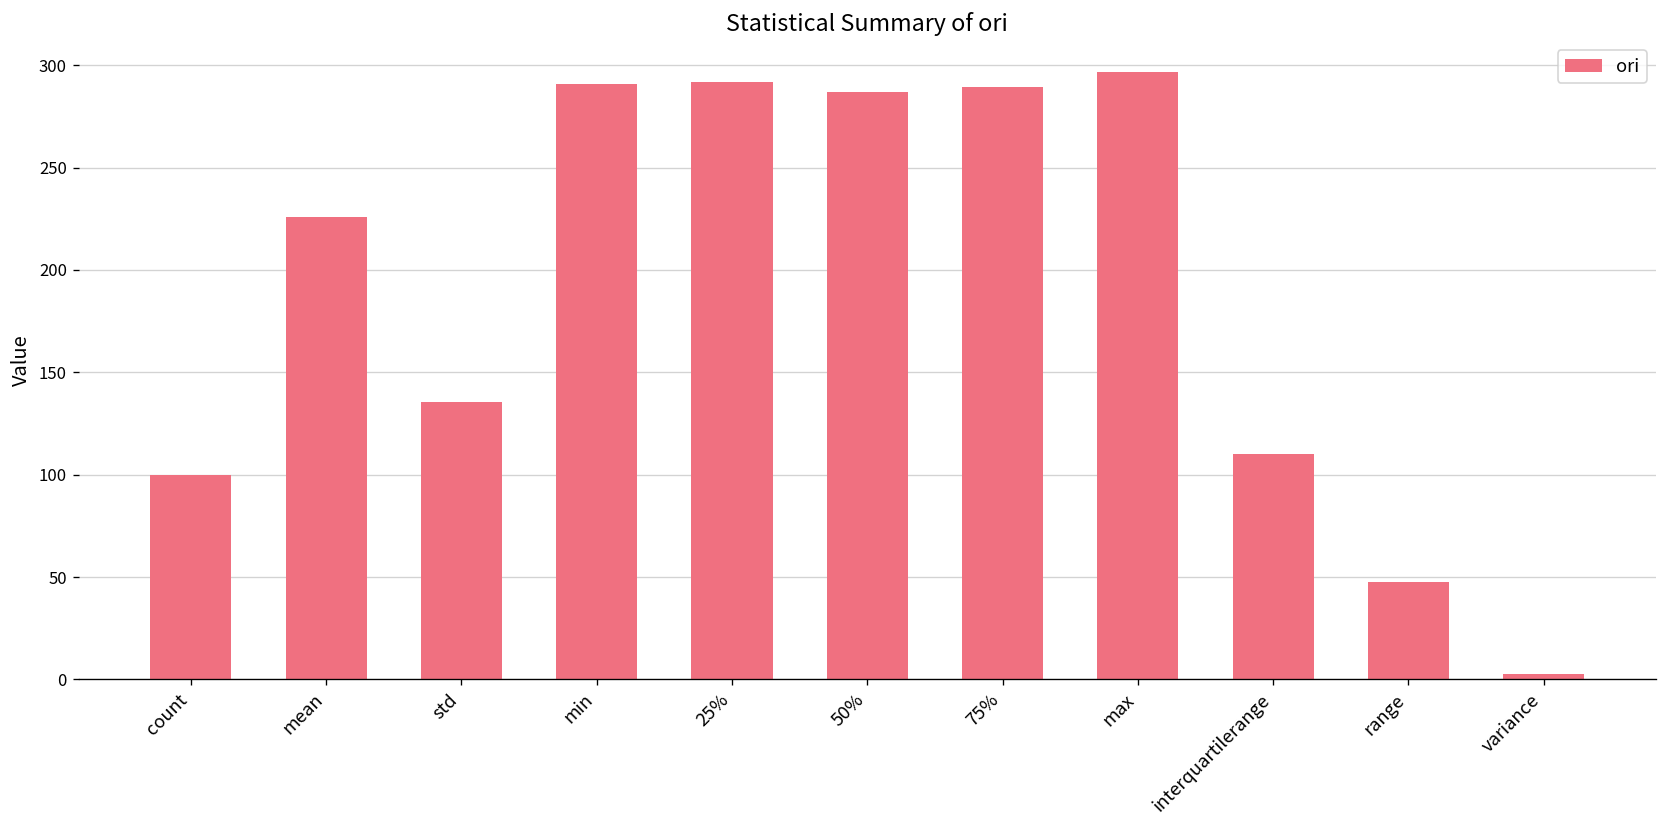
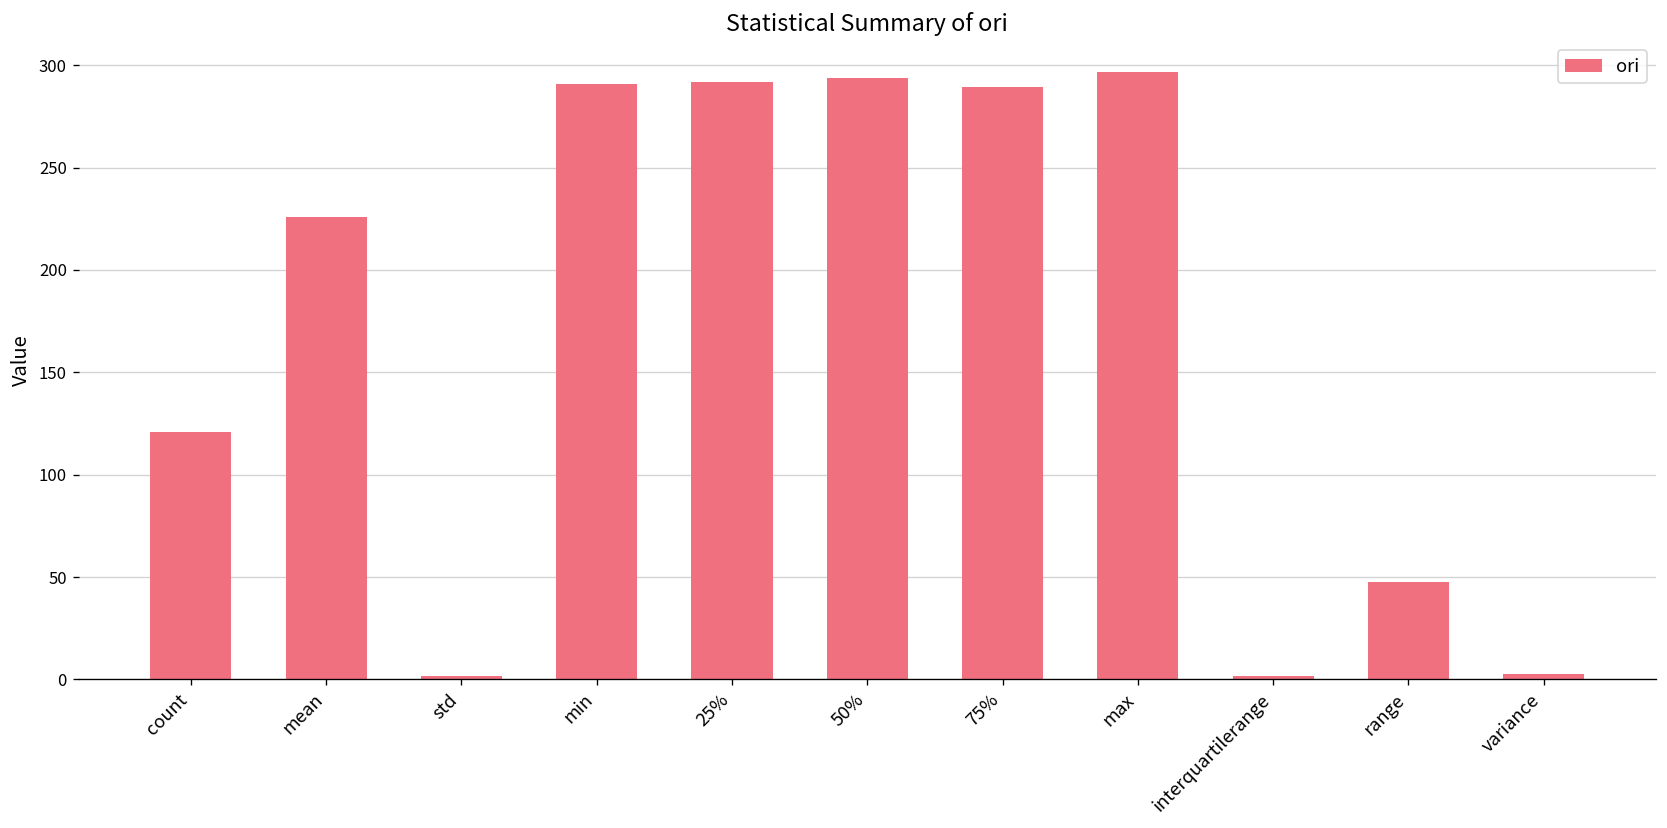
count: 100 -> 121
std: 136 -> 2
50%: 287 -> 294
interquartilerange: 110 -> 2
